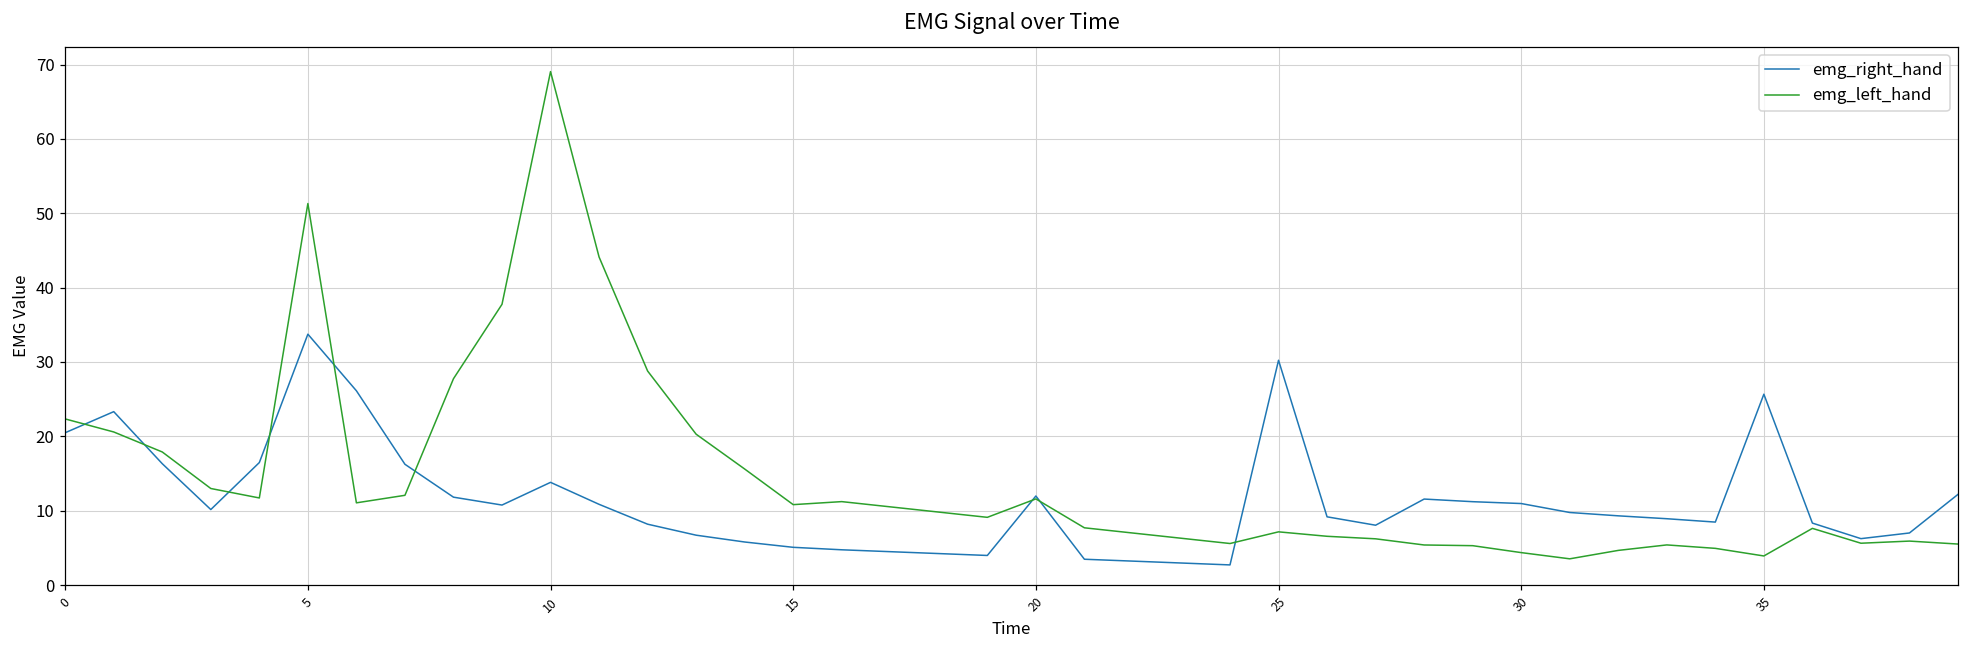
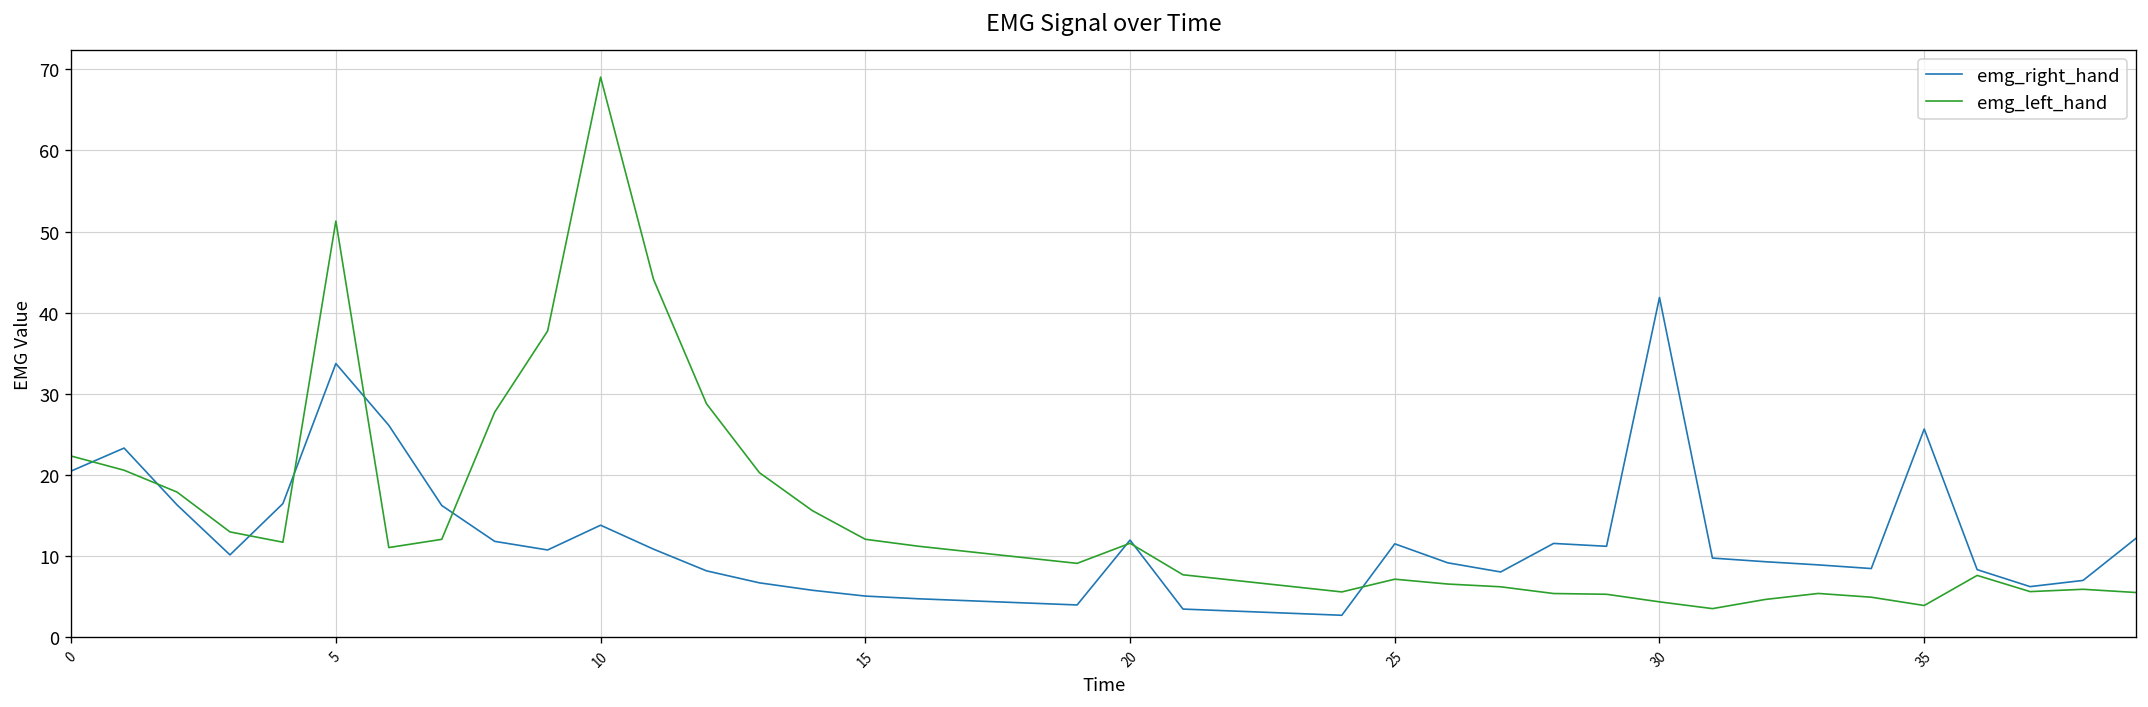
emg_left_hand, 15: 11 -> 12
emg_right_hand, 25: 30 -> 12
emg_right_hand, 30: 11 -> 42
